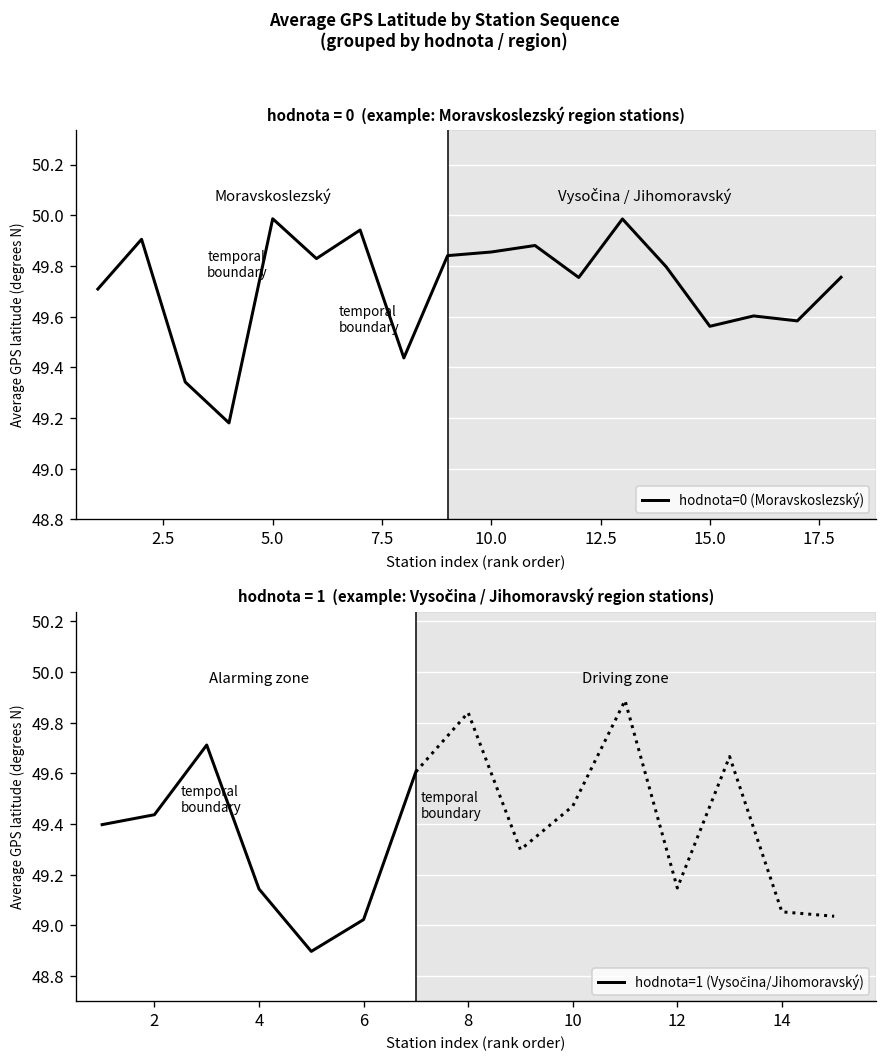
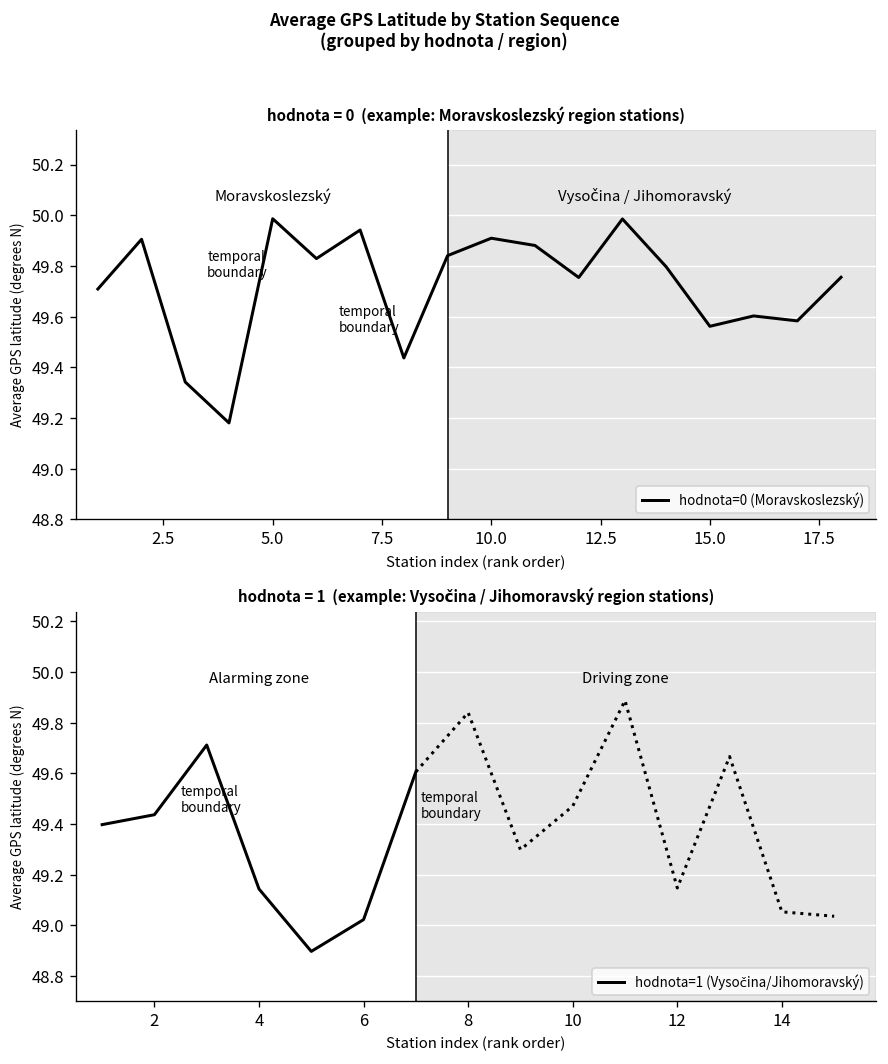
hodnota = 0 (example: Moravskoslezský region stations), 10.0: 49.86 -> 49.91
